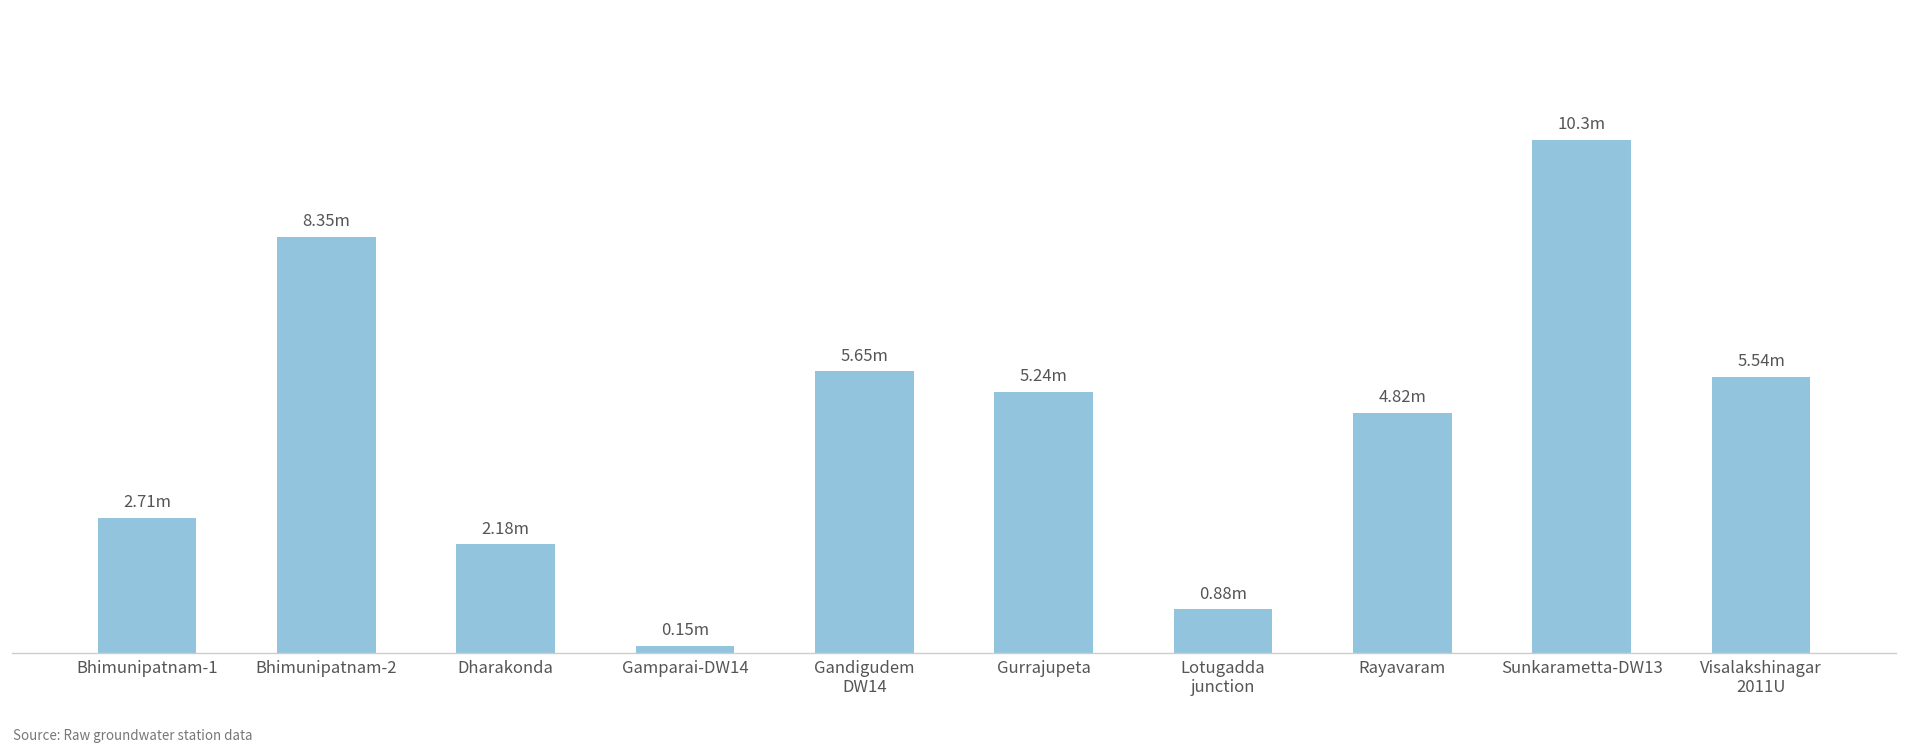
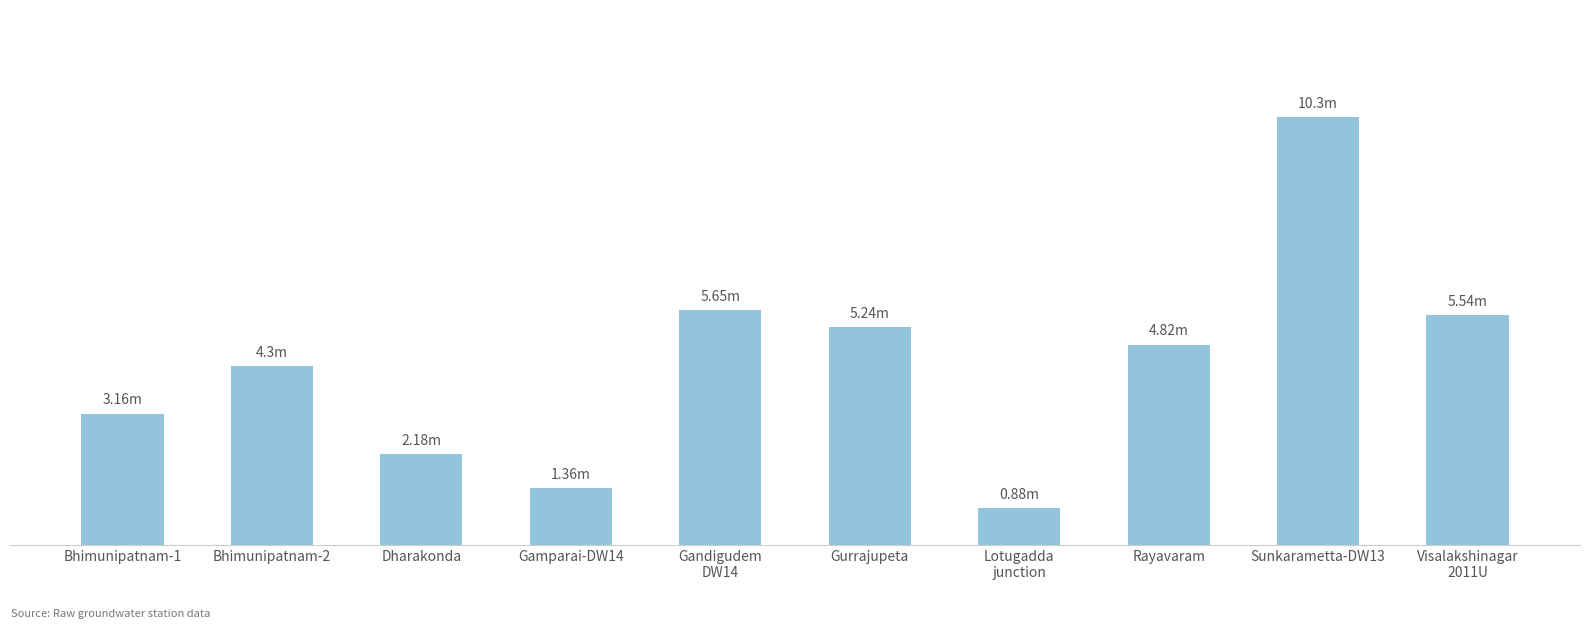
Bhimunipatnam-1: 2.71m -> 3.16m
Bhimunipatnam-2: 8.35m -> 4.3m
Gamparai-DW14: 0.15m -> 1.36m
